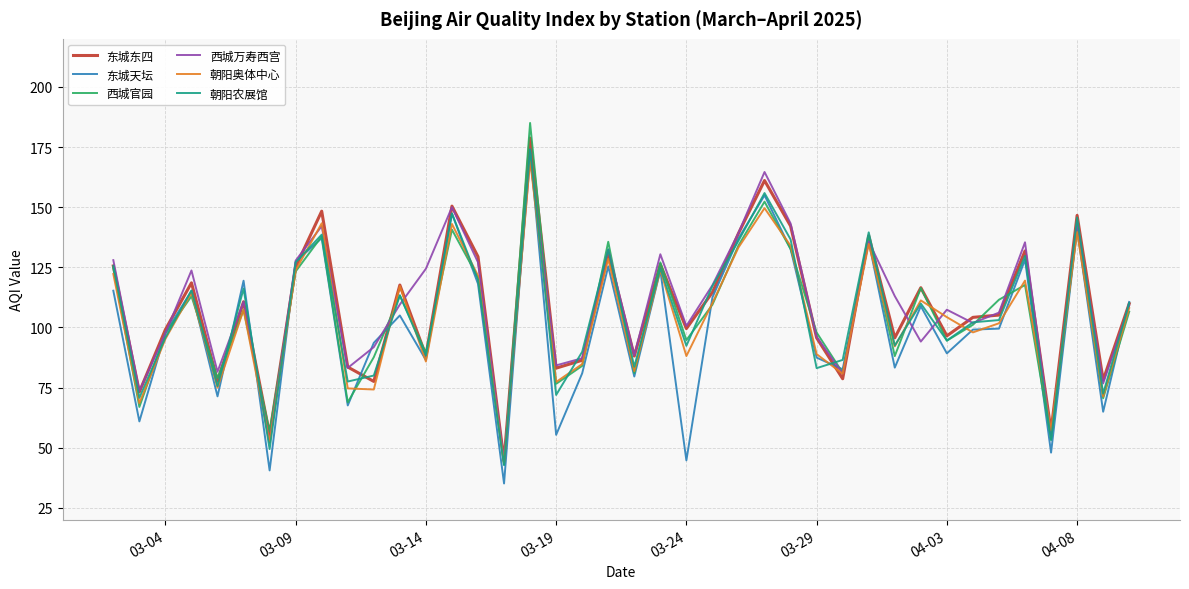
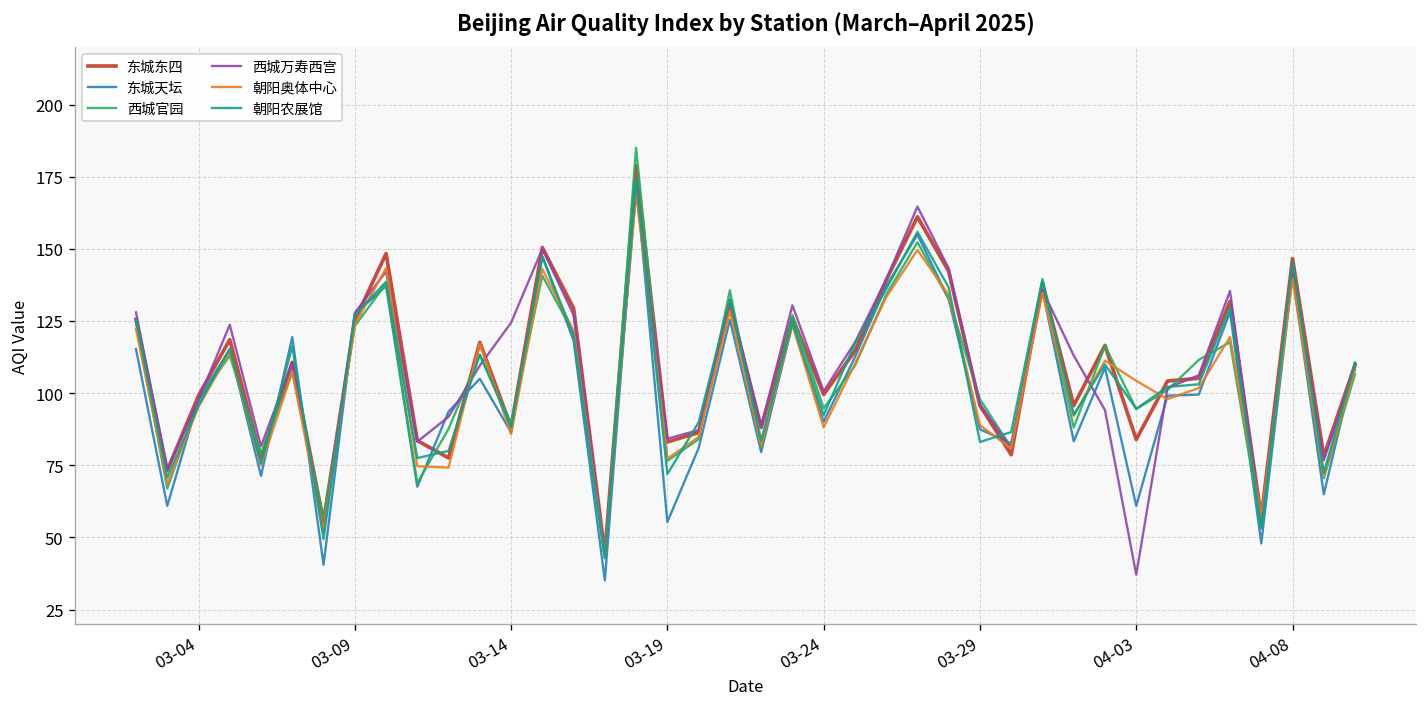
东城天坛, 03-24: 45 -> 90
东城东四, 04-03: 96 -> 84
东城天坛, 04-03: 89 -> 61
西城万寿西宫, 04-03: 107 -> 37
